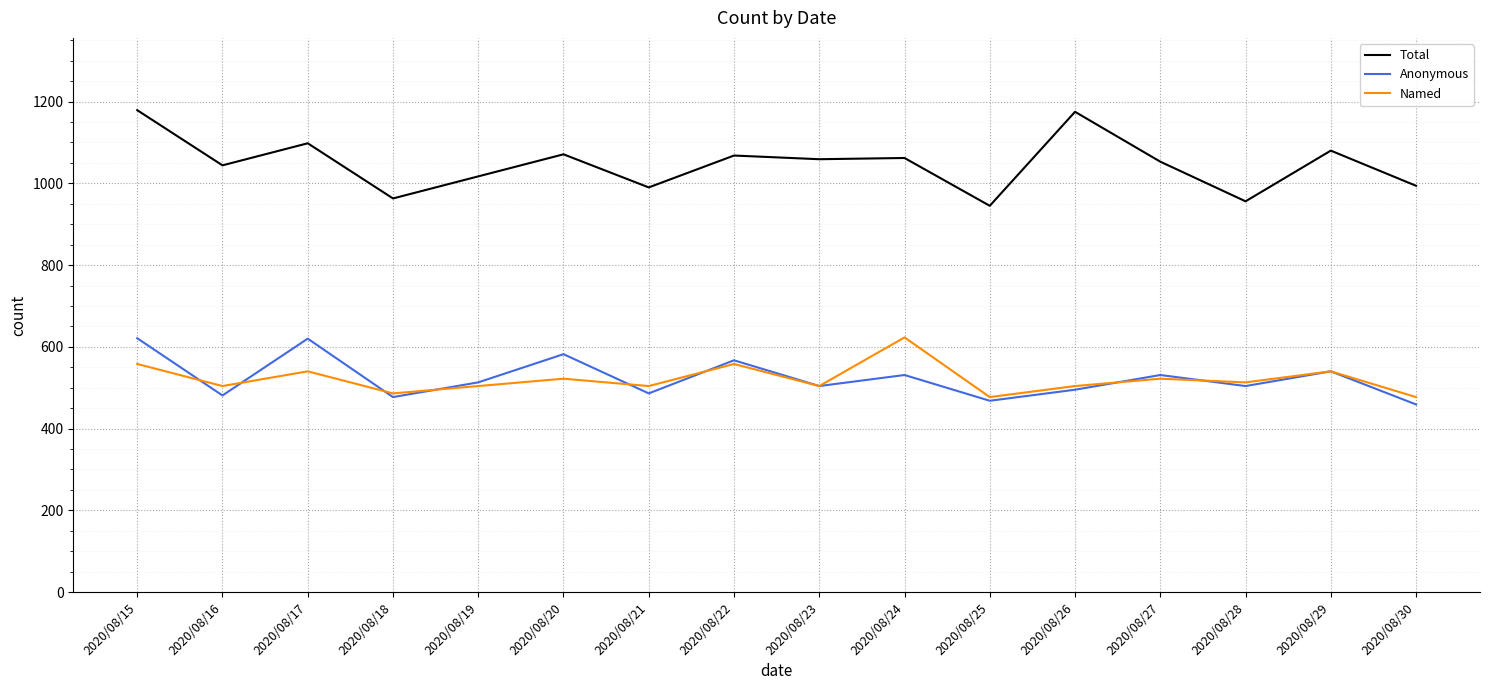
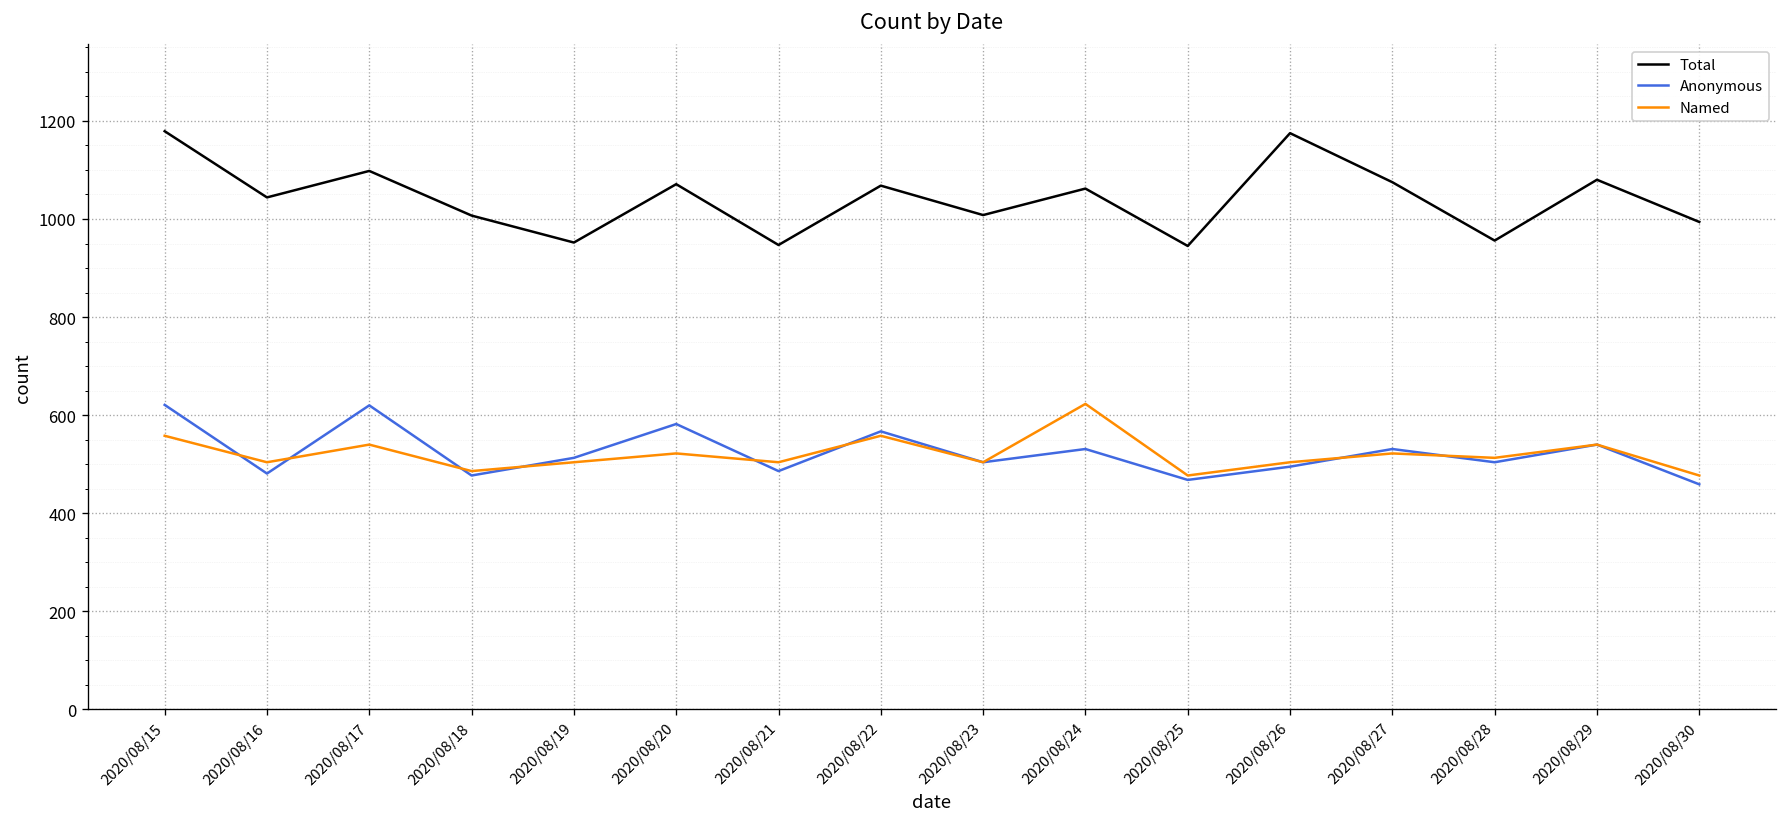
Total, 2020/08/18: 960 -> 1010
Total, 2020/08/19: 1020 -> 950
Total, 2020/08/21: 990 -> 950
Total, 2020/08/23: 1060 -> 1010
Total, 2020/08/27: 1050 -> 1080
